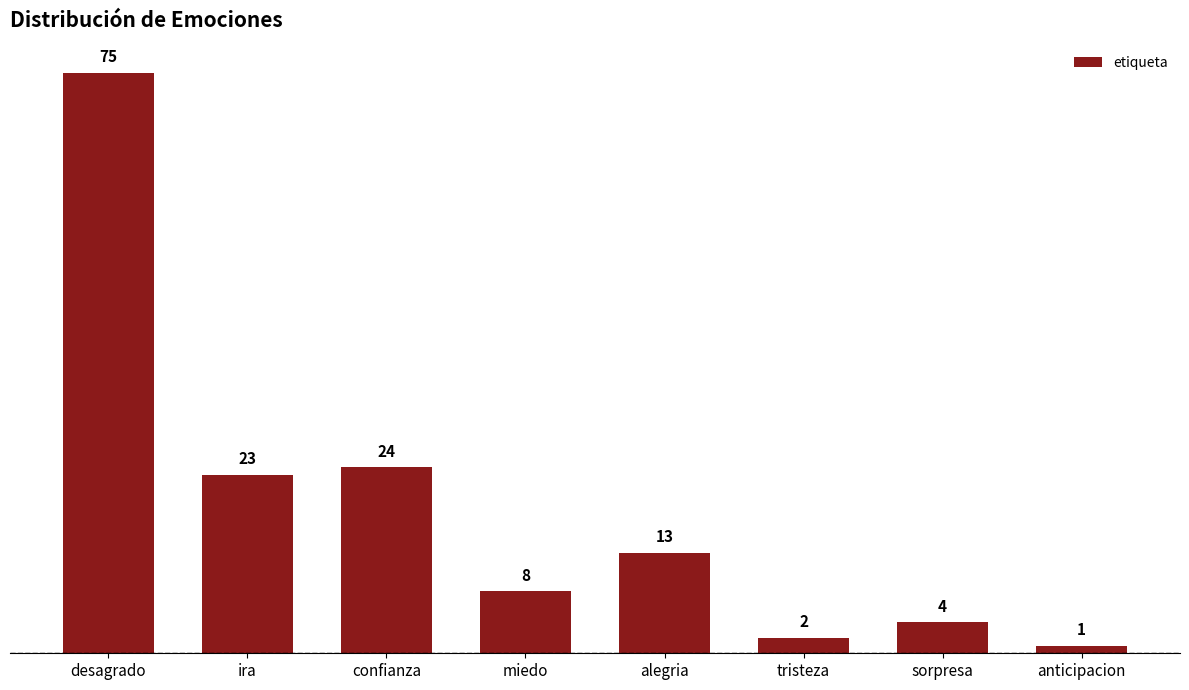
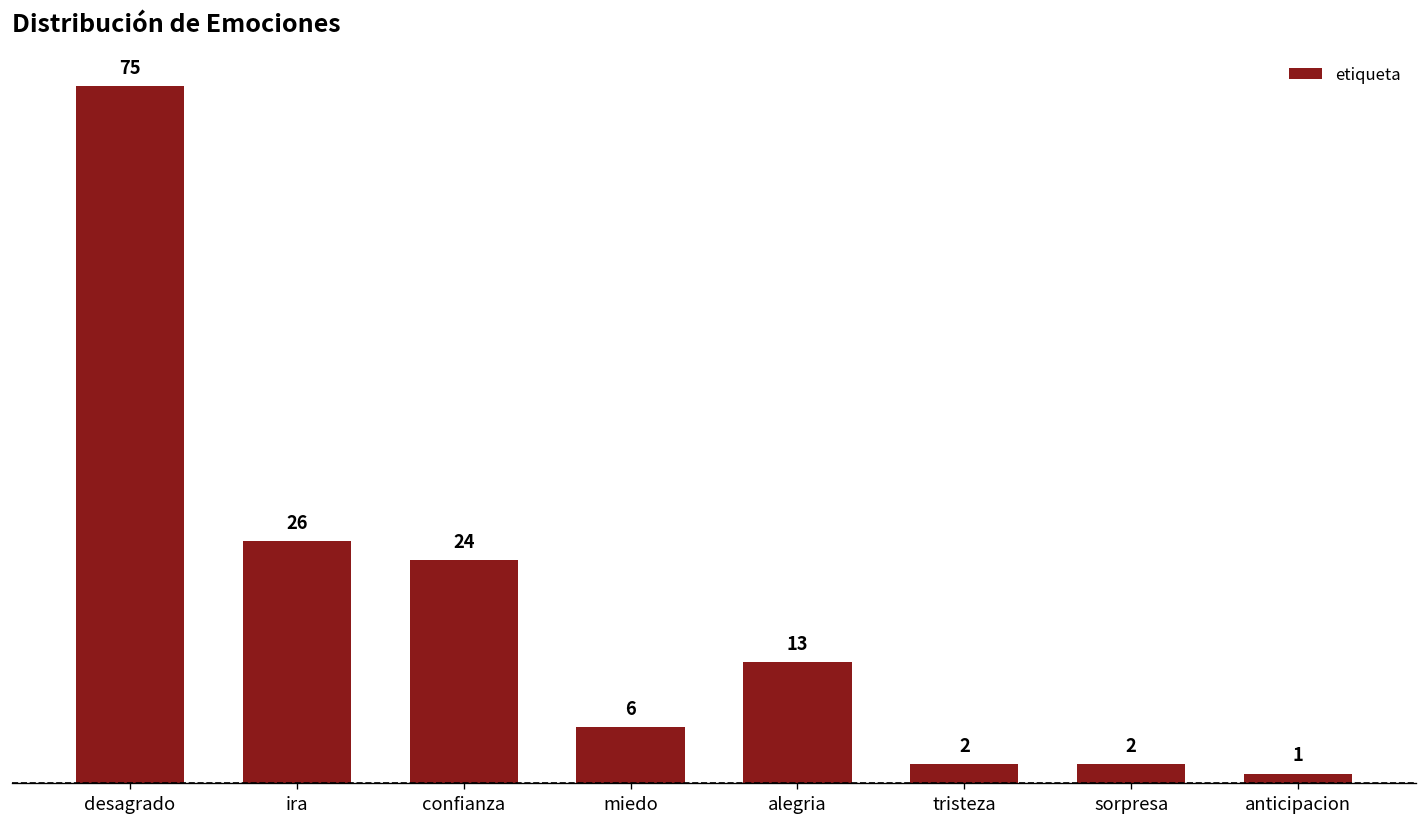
ira: 23 -> 26
miedo: 8 -> 6
sorpresa: 4 -> 2
